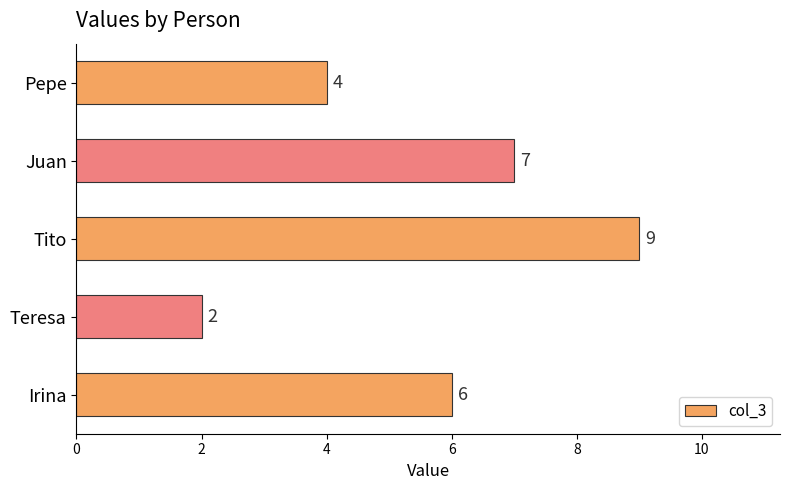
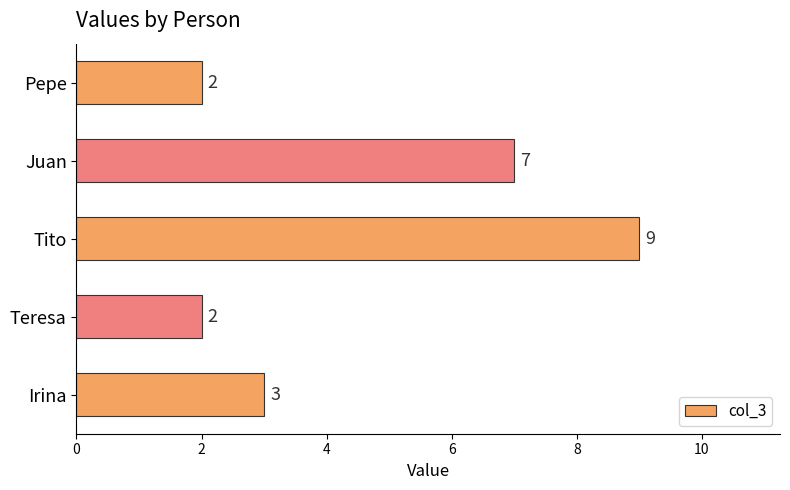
Pepe: 4 -> 2
Irina: 6 -> 3
